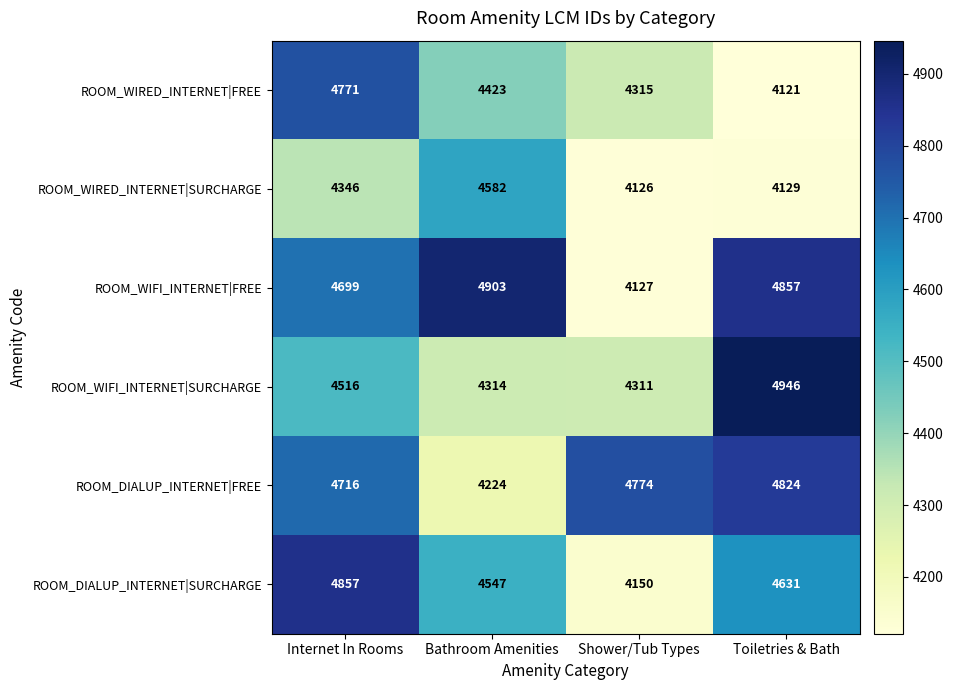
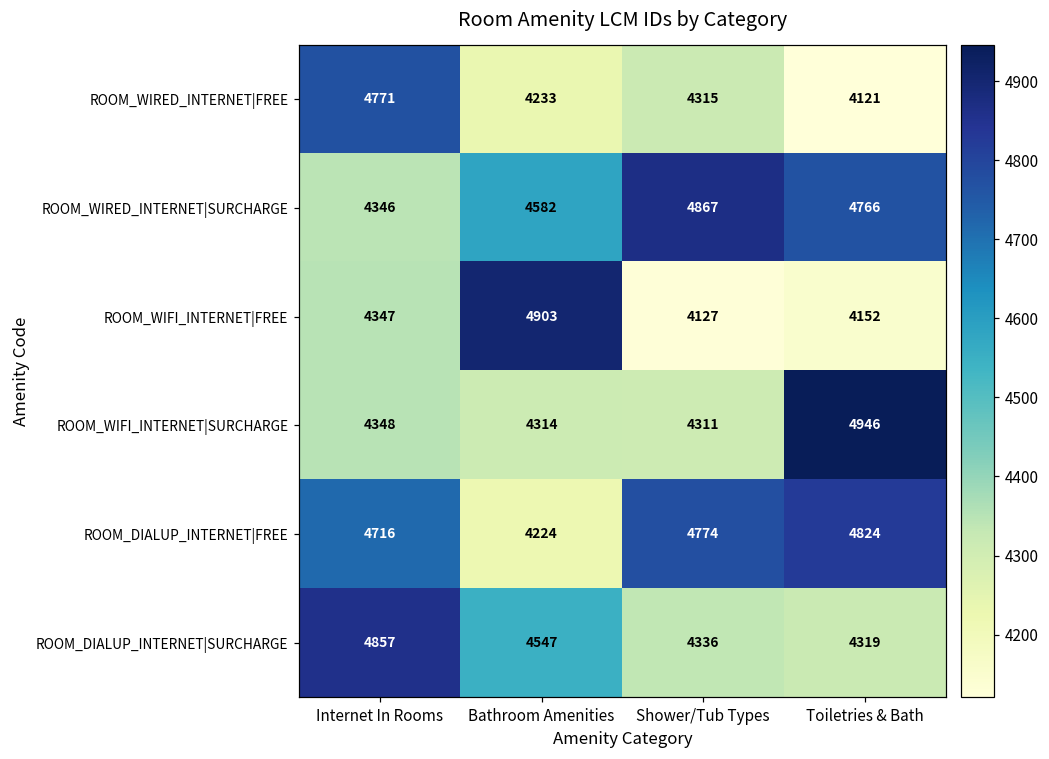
ROOM_WIRED_INTERNET|FREE, Bathroom Amenities: 4423 -> 4233
ROOM_WIRED_INTERNET|SURCHARGE, Shower/Tub Types: 4126 -> 4867
ROOM_WIRED_INTERNET|SURCHARGE, Toiletries & Bath: 4129 -> 4766
ROOM_WIFI_INTERNET|FREE, Internet In Rooms: 4699 -> 4347
ROOM_WIFI_INTERNET|FREE, Toiletries & Bath: 4857 -> 4152
ROOM_WIFI_INTERNET|SURCHARGE, Internet In Rooms: 4516 -> 4348
ROOM_DIALUP_INTERNET|SURCHARGE, Shower/Tub Types: 4150 -> 4336
ROOM_DIALUP_INTERNET|SURCHARGE, Toiletries & Bath: 4631 -> 4319
